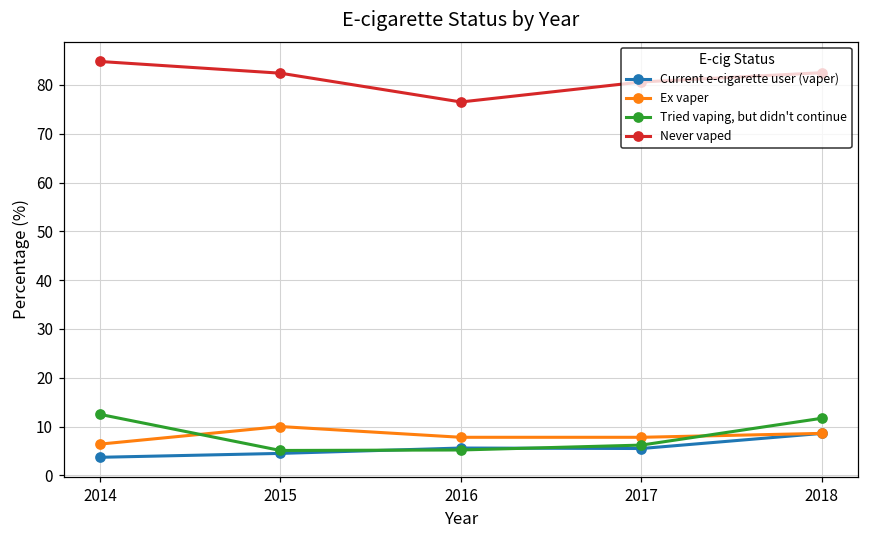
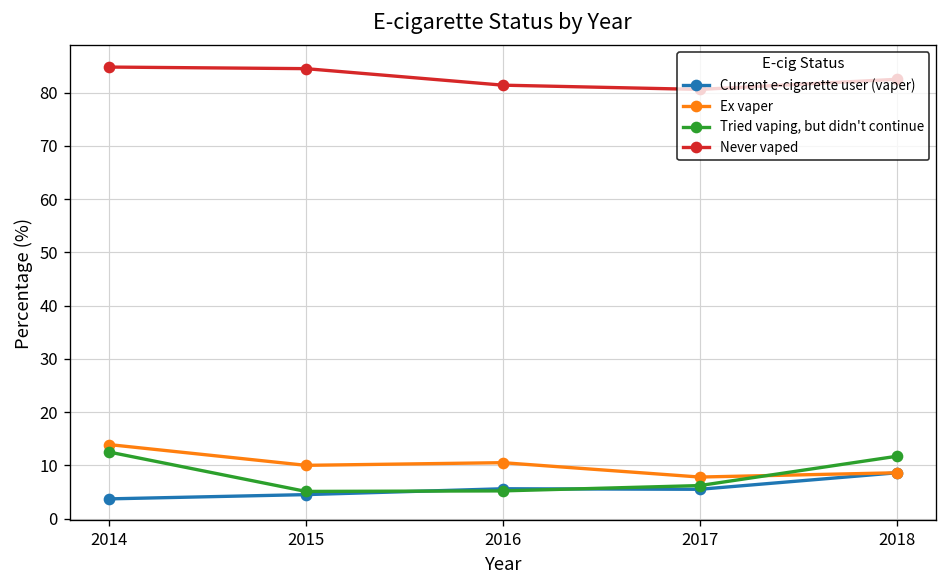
Ex vaper, 2014: 6 -> 14
Never vaped, 2015: 82 -> 85
Ex vaper, 2016: 8 -> 11
Never vaped, 2016: 77 -> 81
